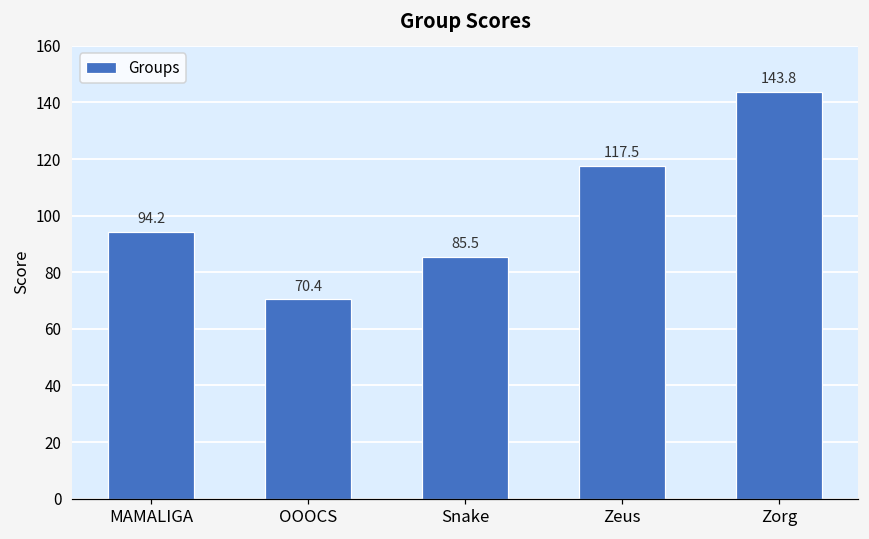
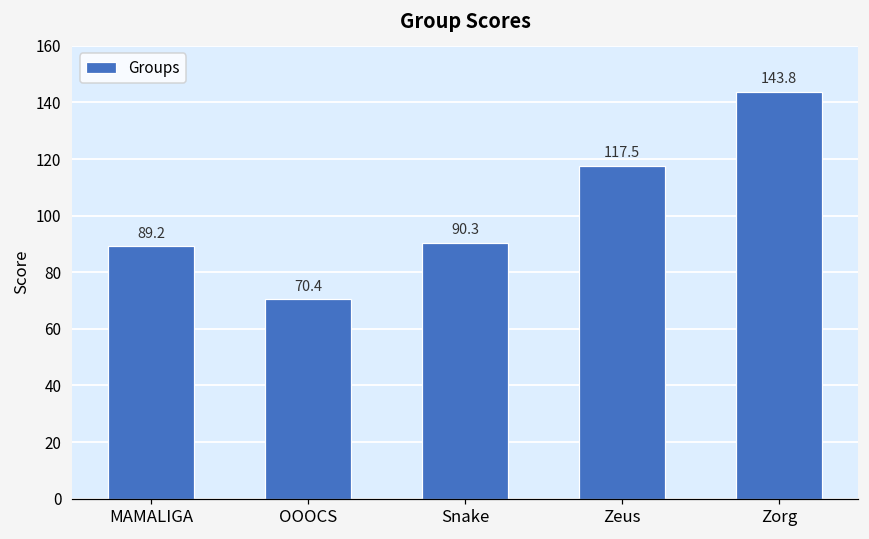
MAMALIGA: 94.2 -> 89.2
Snake: 85.5 -> 90.3
